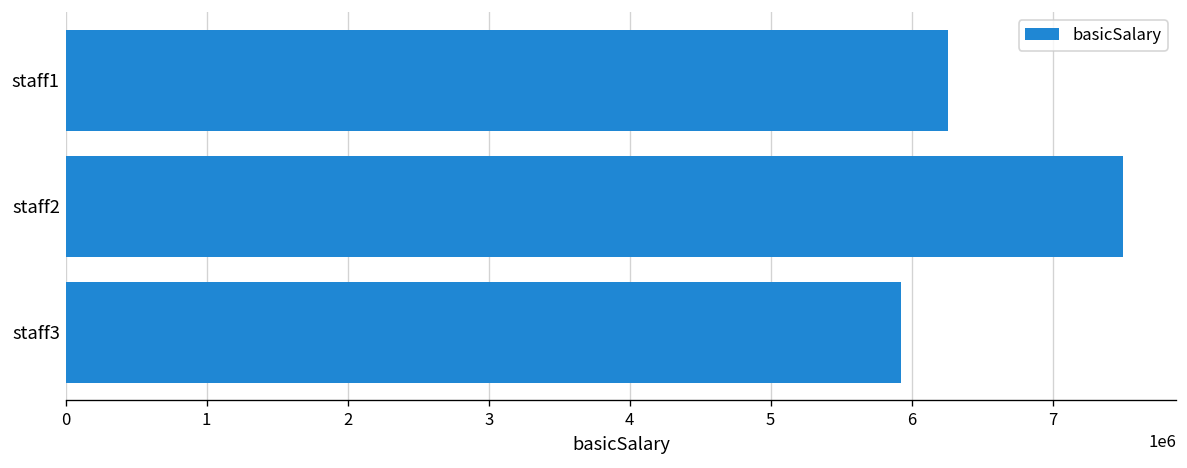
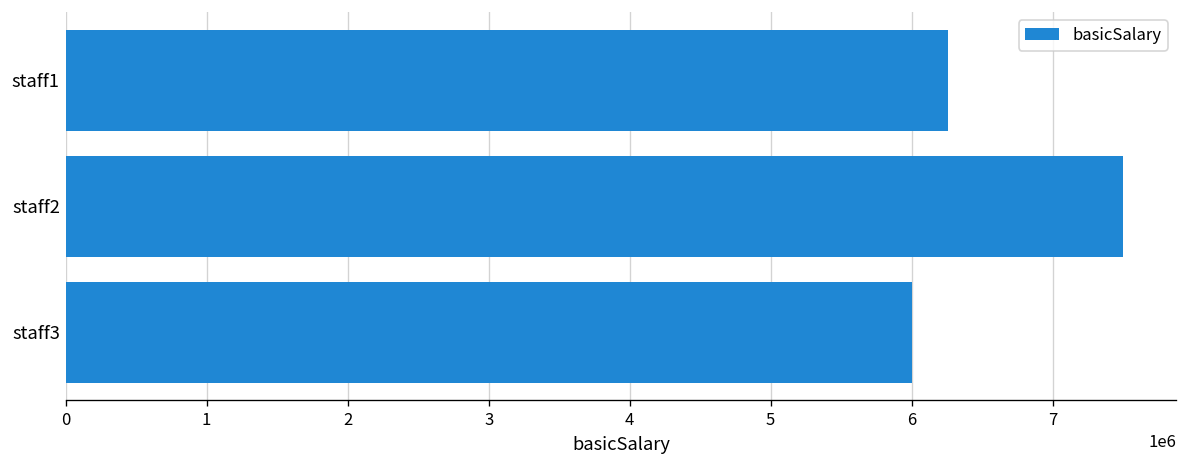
staff3: 5930000 -> 6000000
